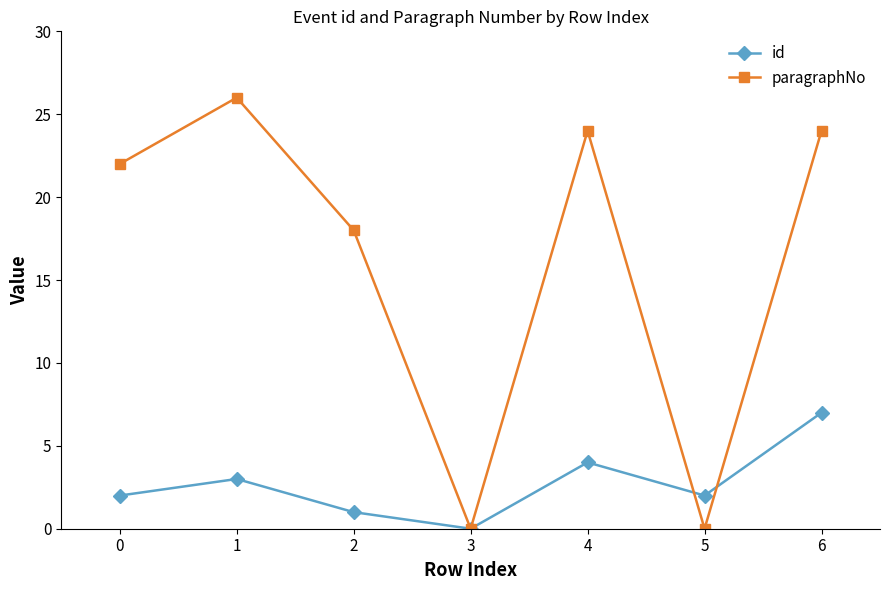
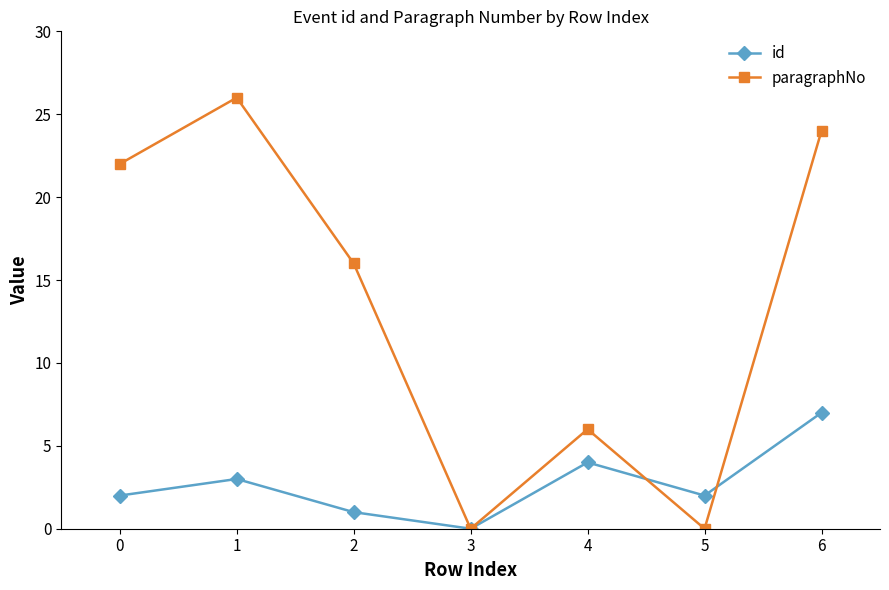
paragraphNo, 2: 18 -> 16
paragraphNo, 4: 24 -> 6
